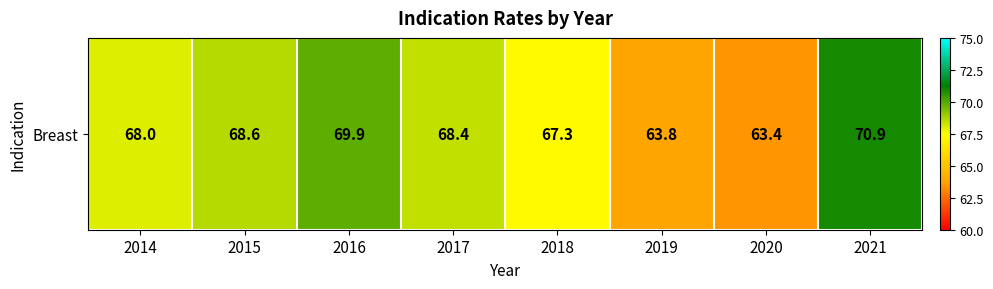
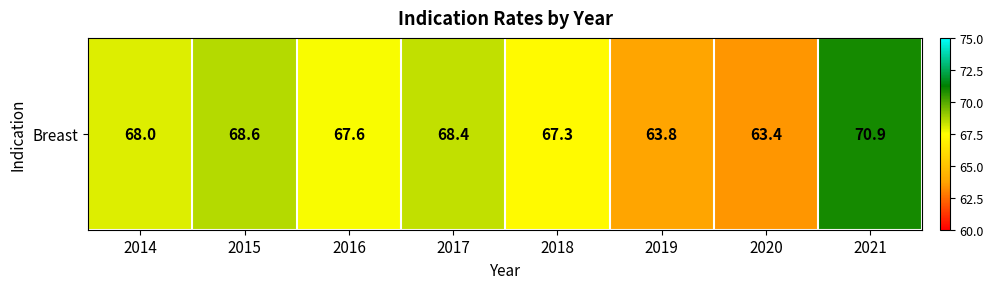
Breast, 2016: 69.9 -> 67.6
